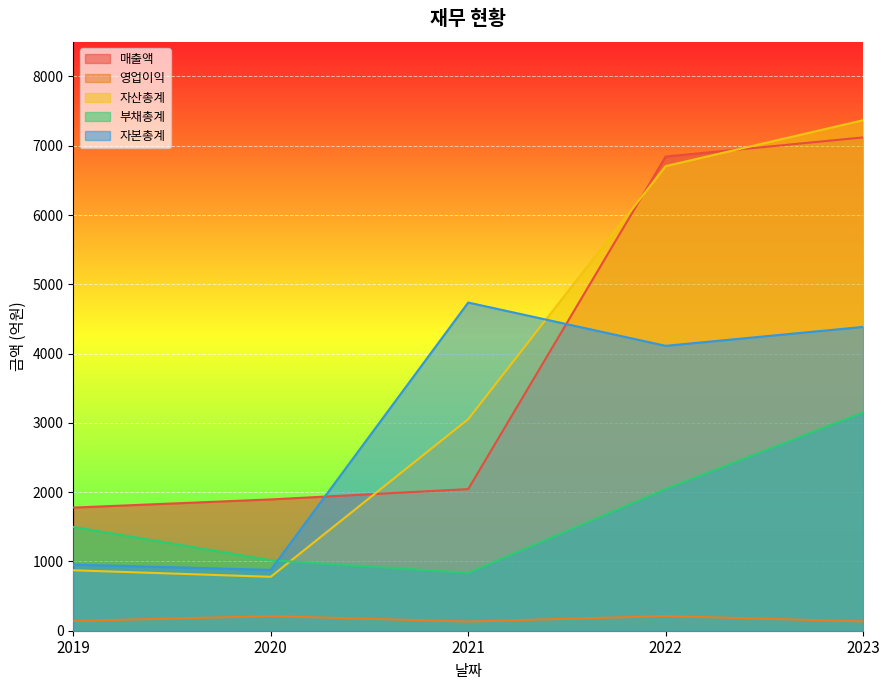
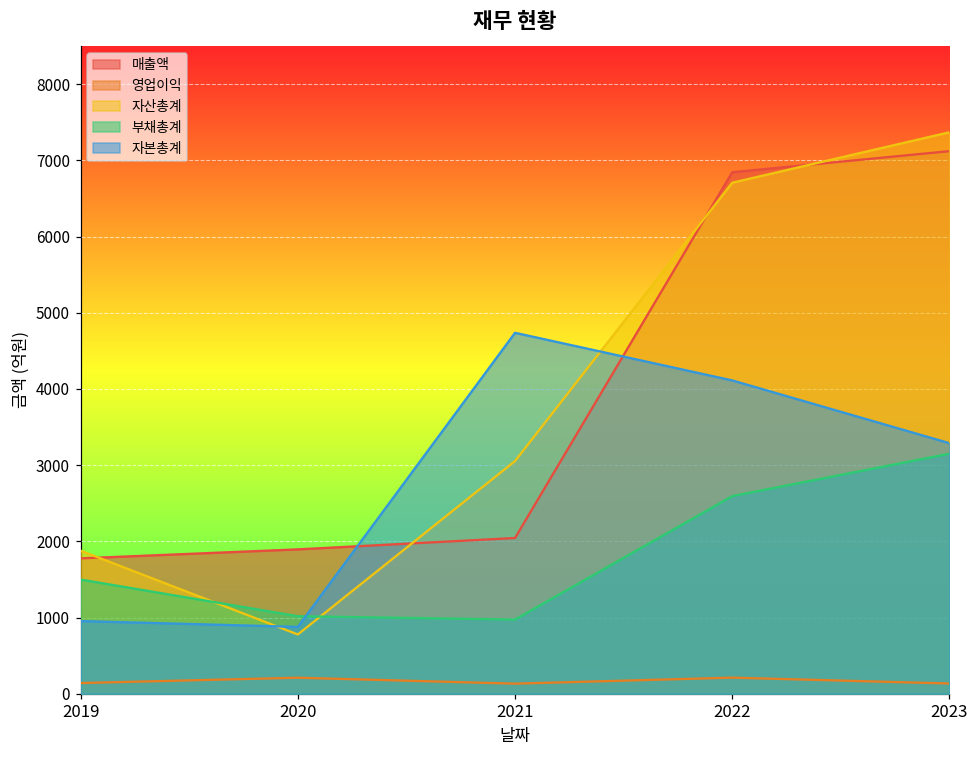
자산총계, 2019: 900 -> 1900
부채총계, 2021: 800 -> 1000
부채총계, 2022: 2000 -> 2600
자본총계, 2023: 4400 -> 3300
